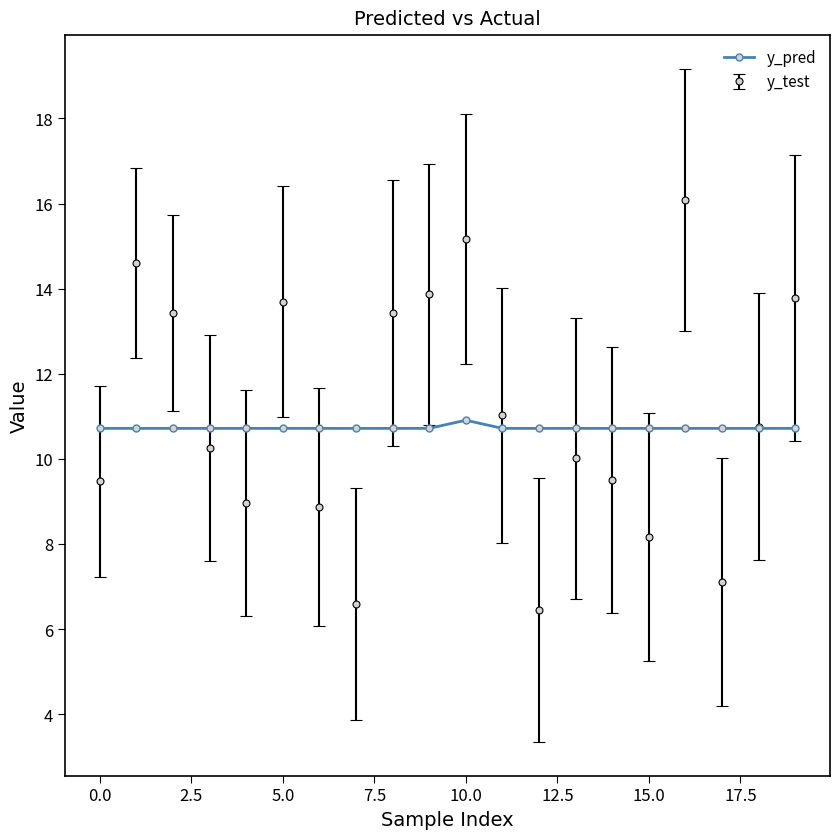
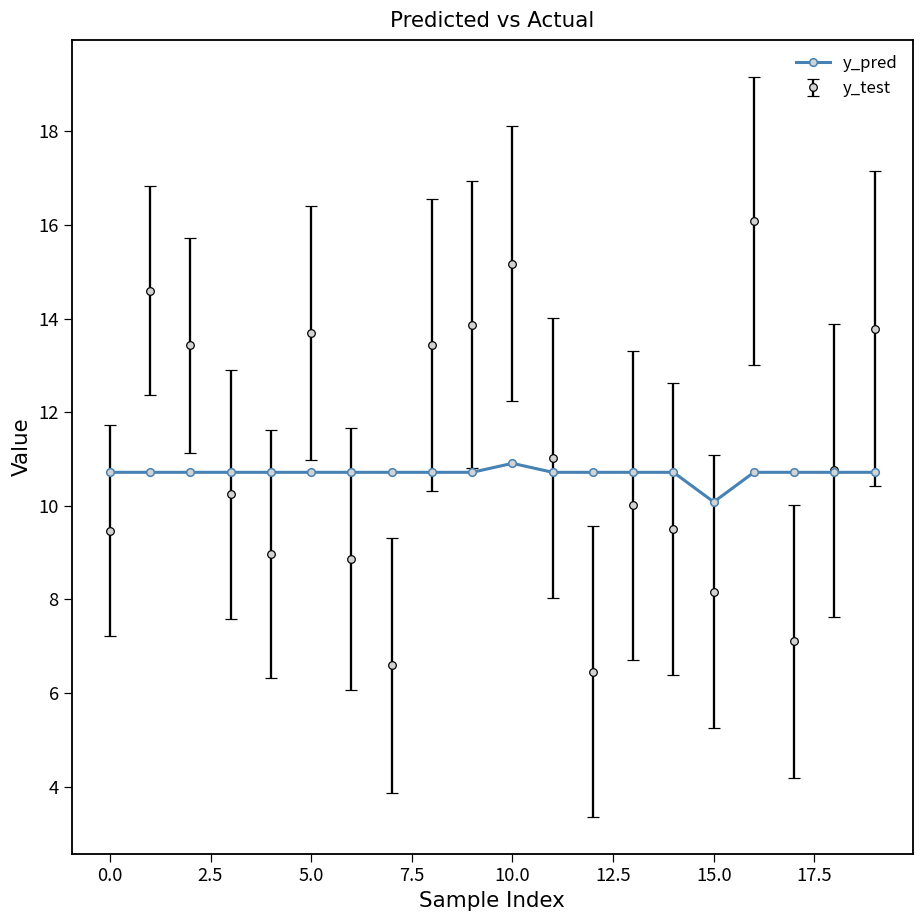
y_pred, 15.0: 10.7 -> 10.1
